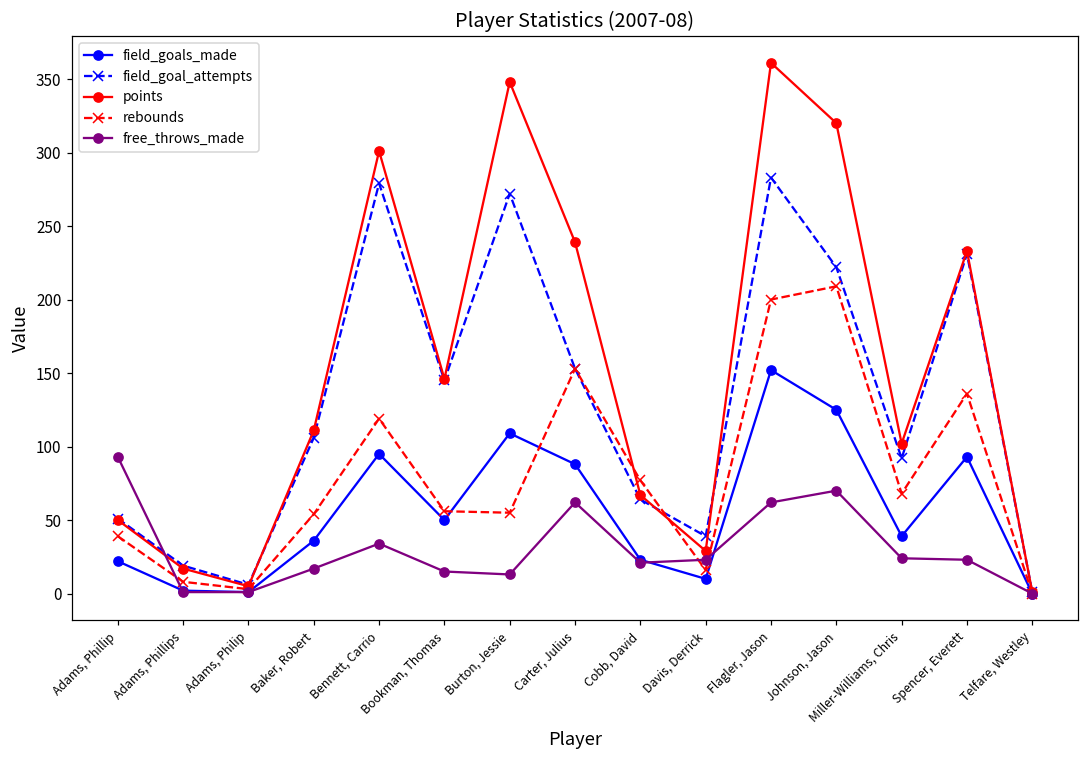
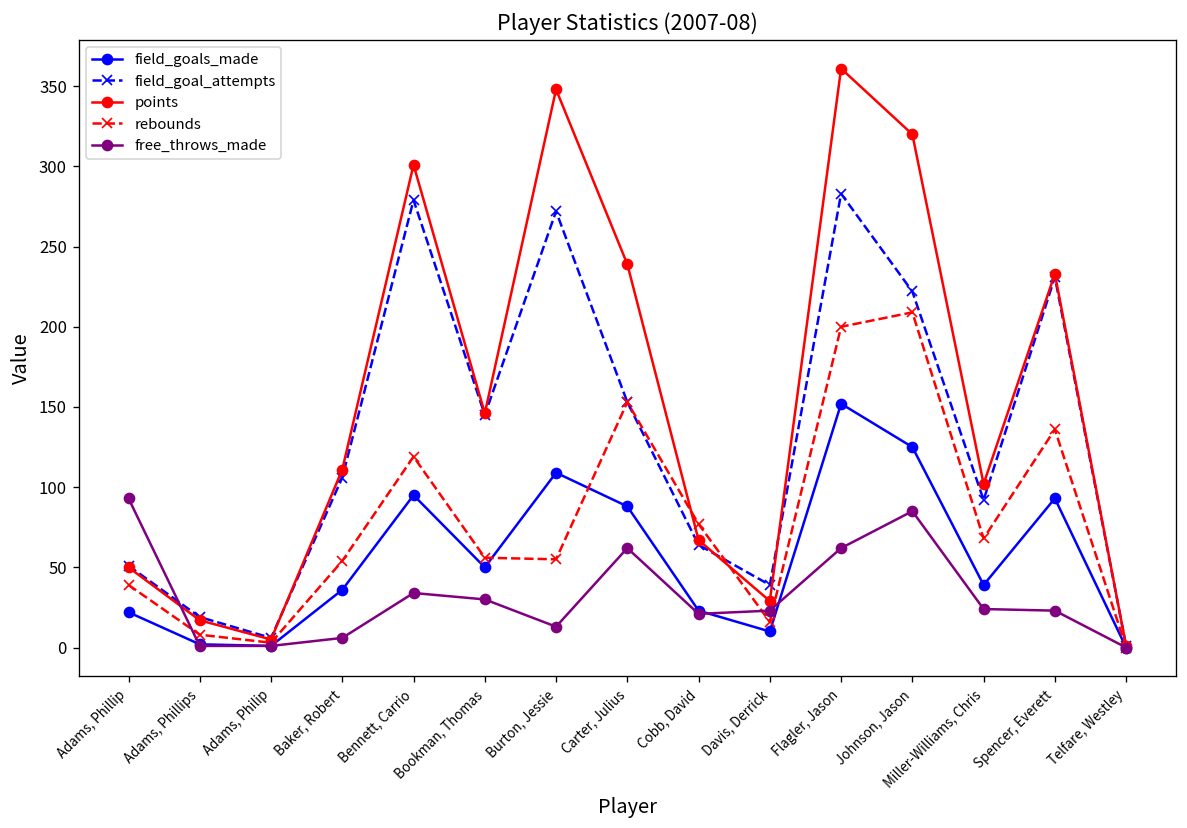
free_throws_made, Baker, Robert: 17 -> 6
free_throws_made, Bookman, Thomas: 15 -> 30
free_throws_made, Johnson, Jason: 70 -> 85
